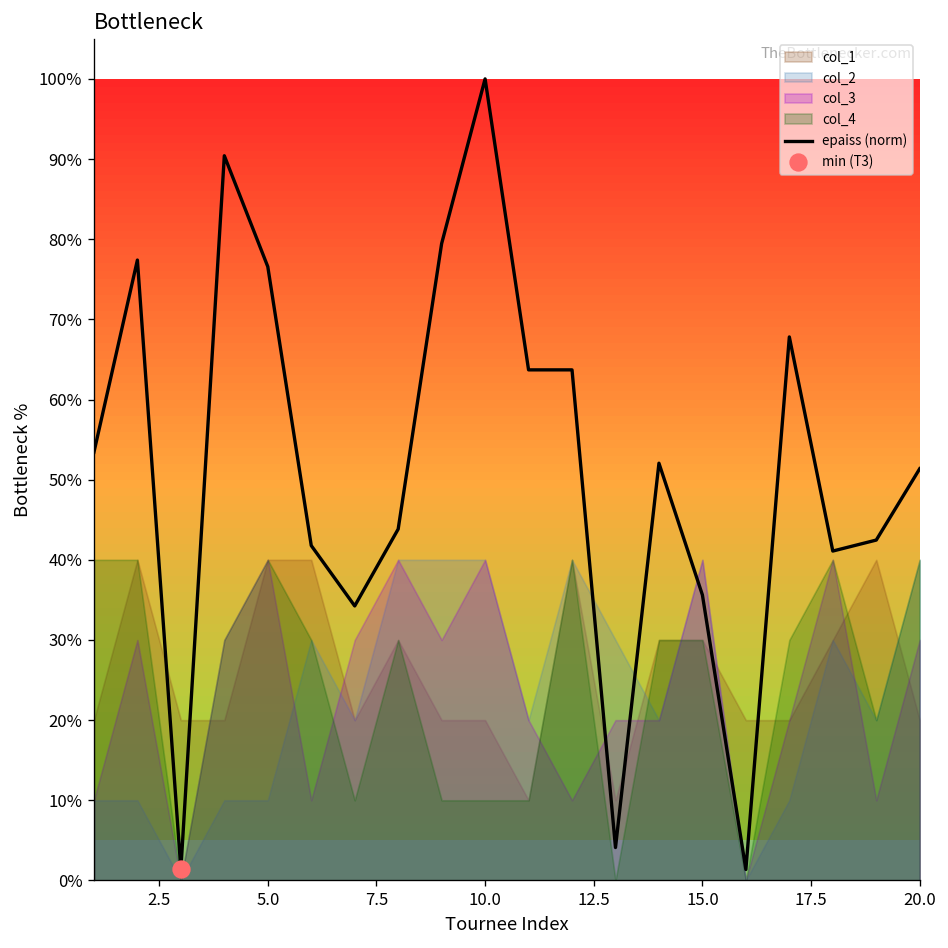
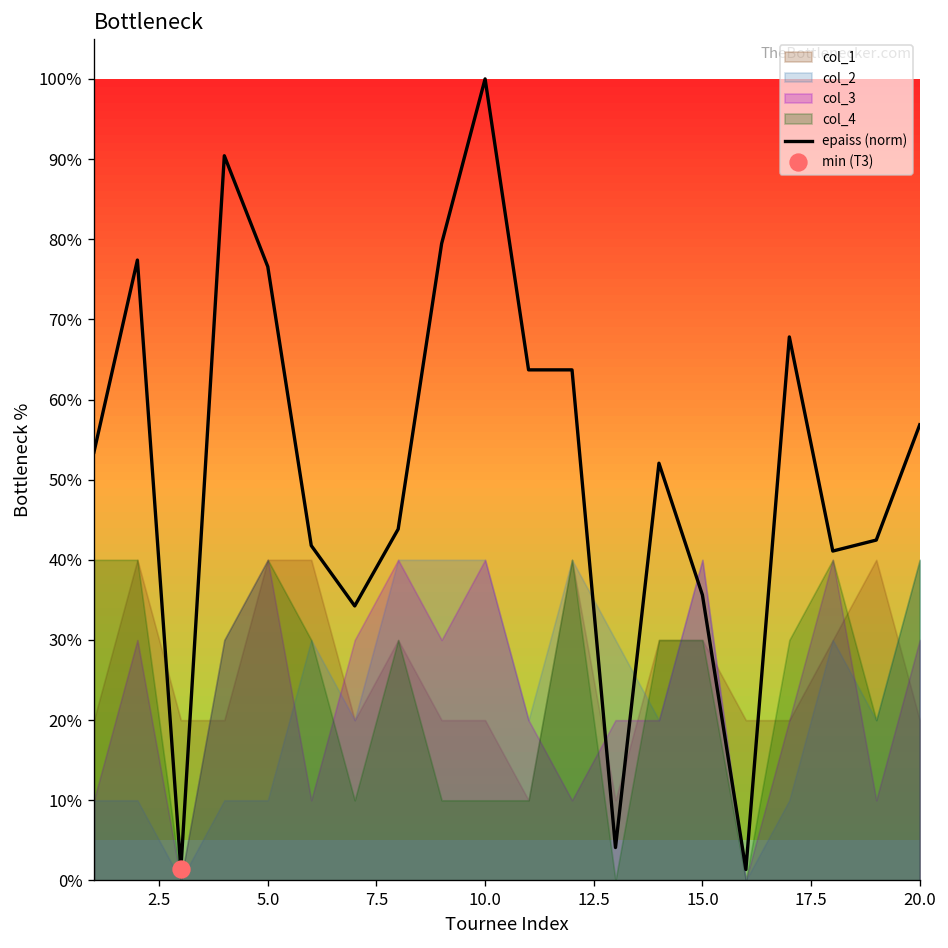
epaiss (norm), 20.0: 51% -> 57%
